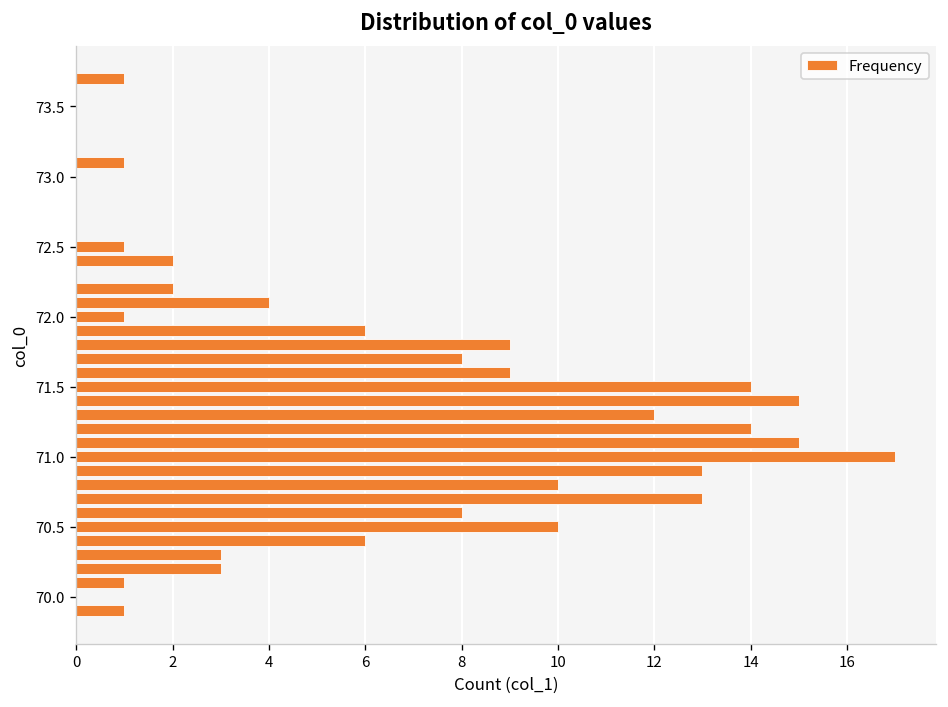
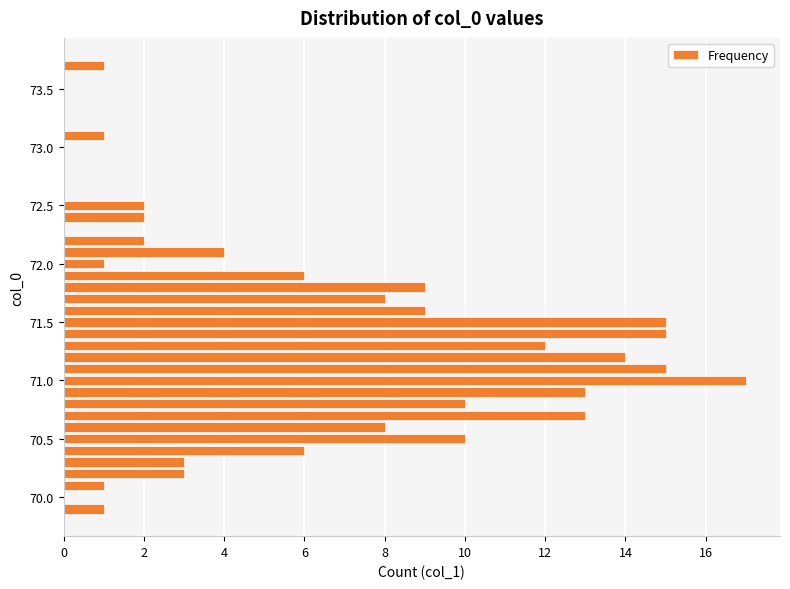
72.5: 1 -> 2
71.5: 14 -> 15
